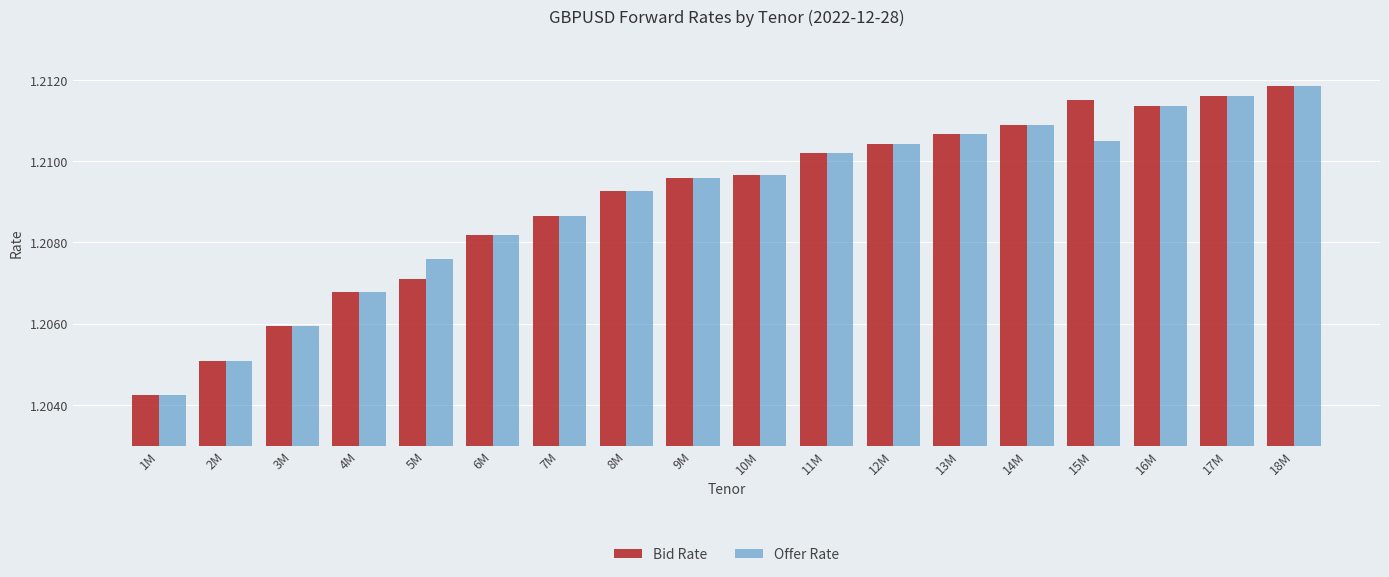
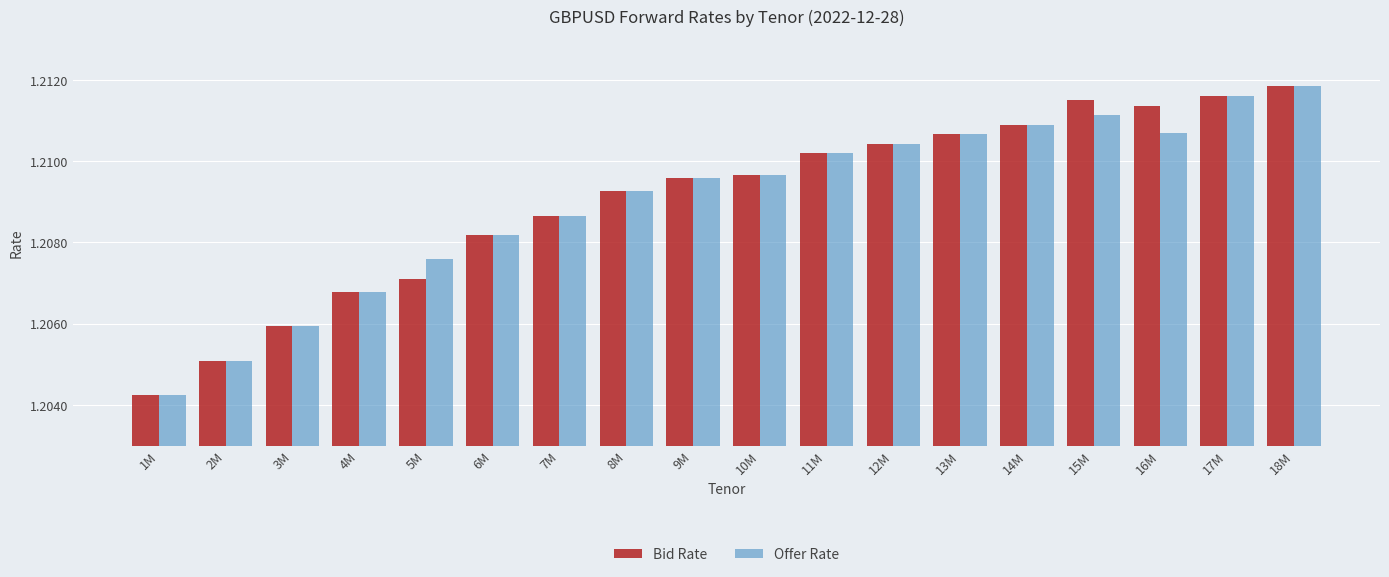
Offer Rate, 15M: 1.2105 -> 1.2111
Offer Rate, 16M: 1.2114 -> 1.2107
